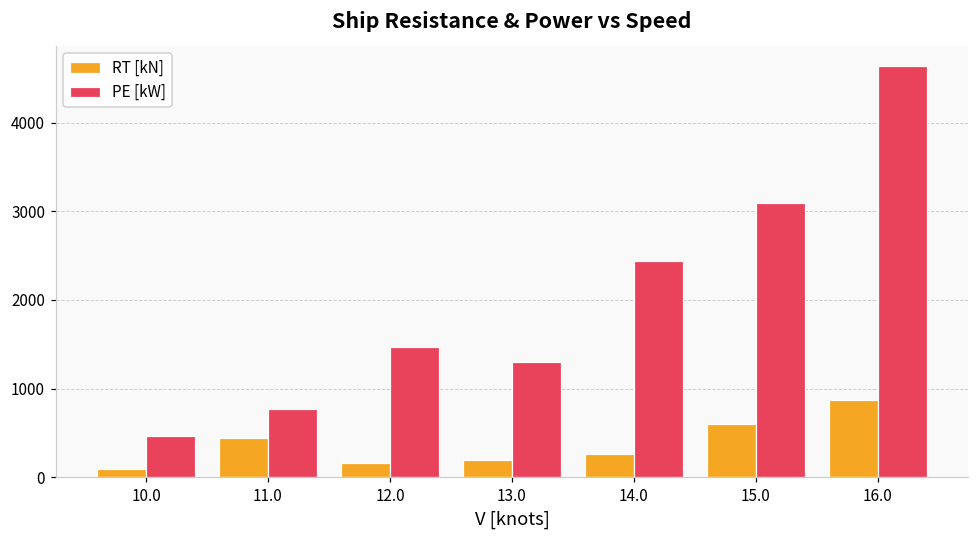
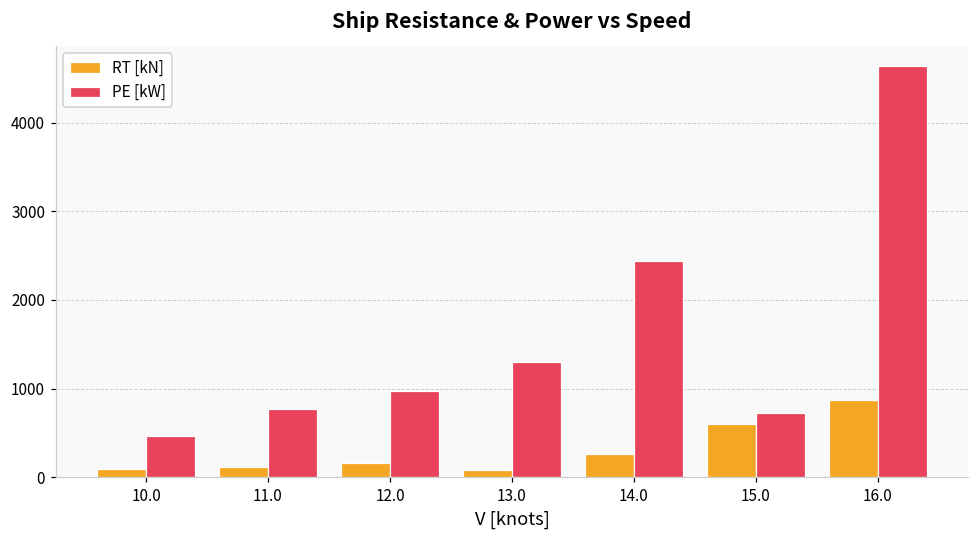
RT [kN], 11.0: 400 -> 100
PE [kW], 12.0: 1500 -> 1000
RT [kN], 13.0: 200 -> 100
PE [kW], 15.0: 3100 -> 700
